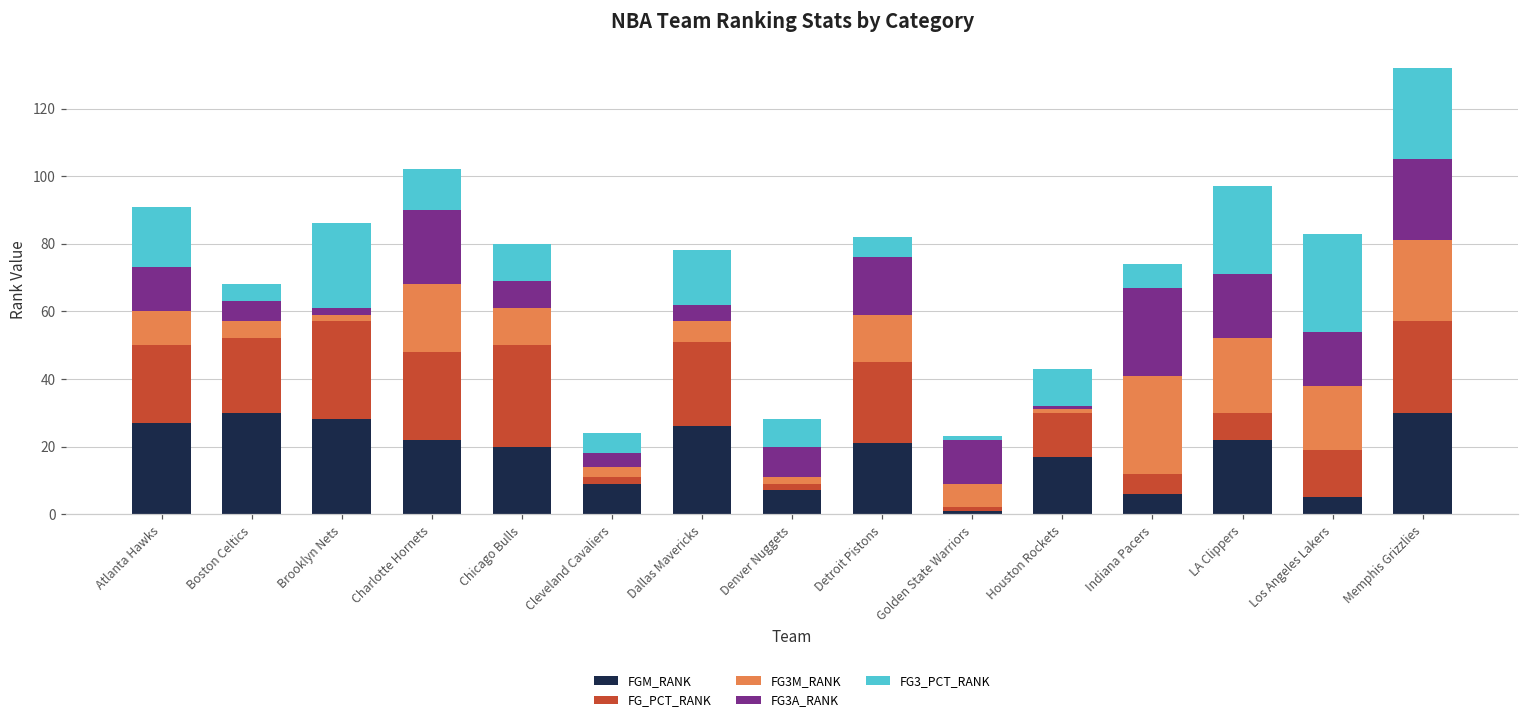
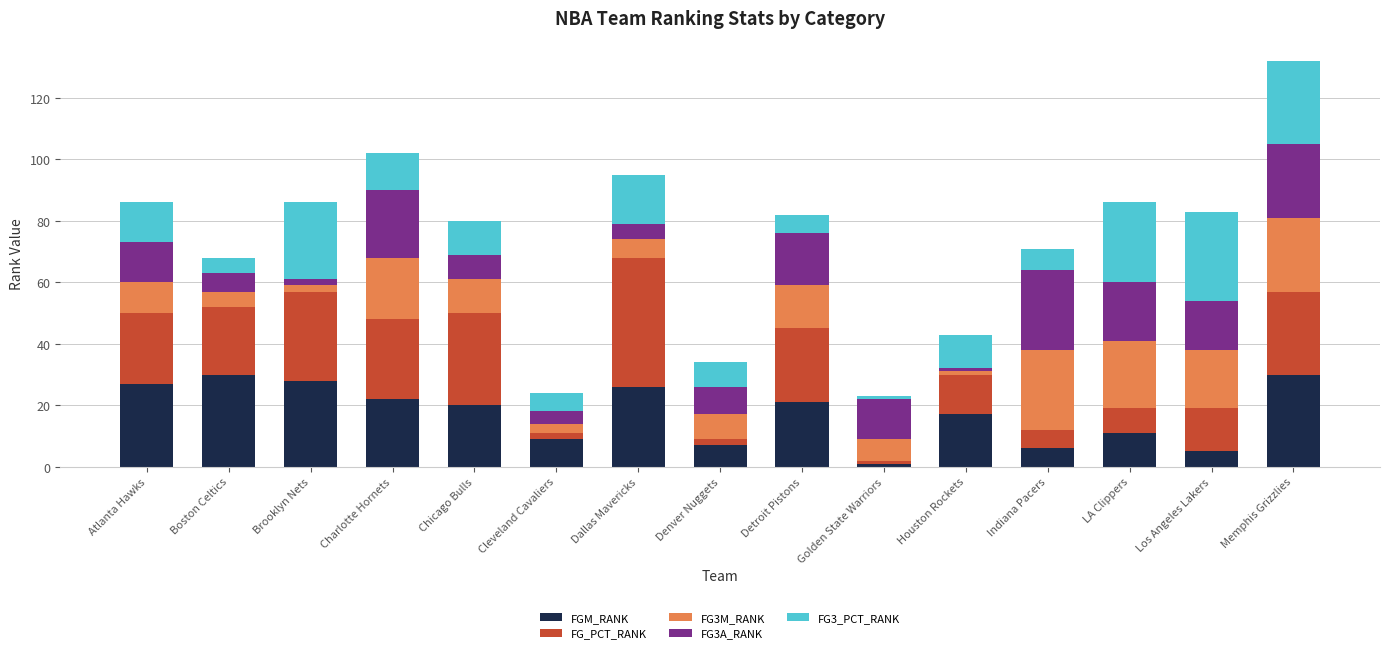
FG3_PCT_RANK, Atlanta Hawks: 18 -> 13
FG_PCT_RANK, Dallas Mavericks: 25 -> 42
FG3M_RANK, Denver Nuggets: 2 -> 8
FG3M_RANK, Indiana Pacers: 29 -> 26
FGM_RANK, LA Clippers: 22 -> 11
